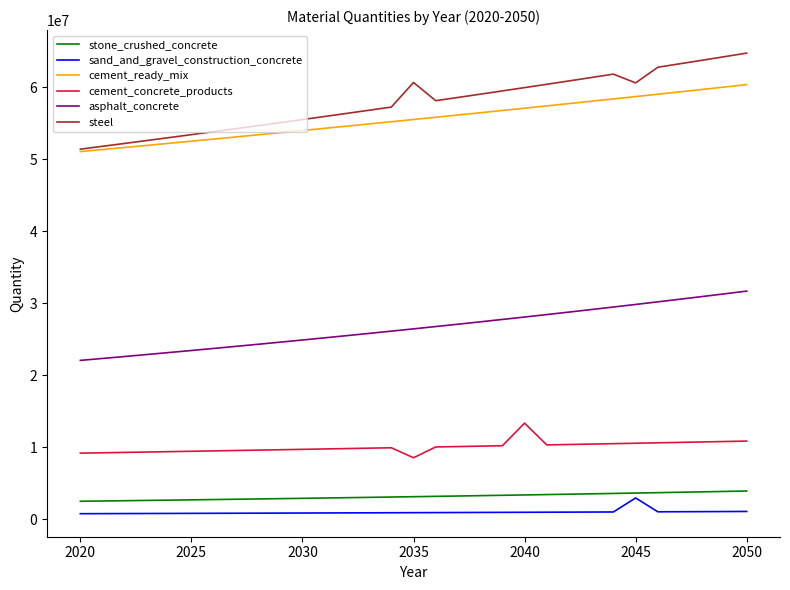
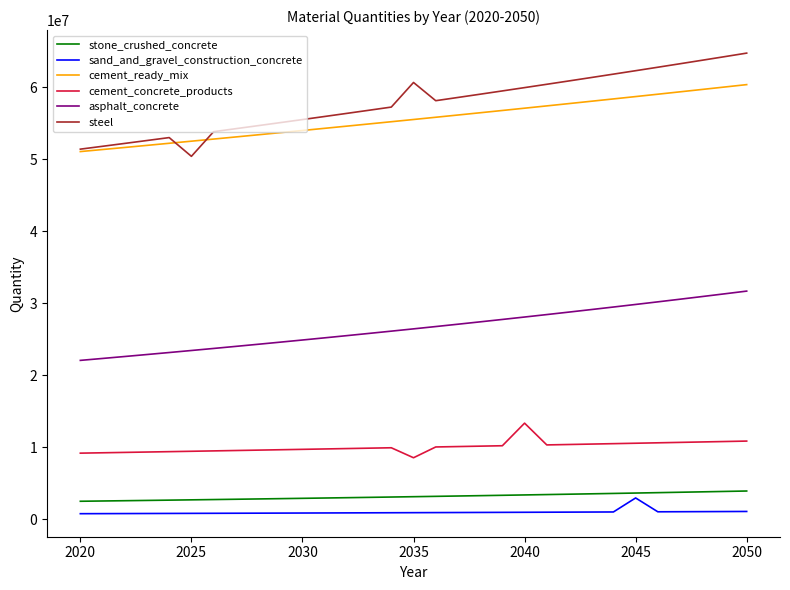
steel, 2025: 53000000 -> 50000000
steel, 2045: 61000000 -> 62000000
